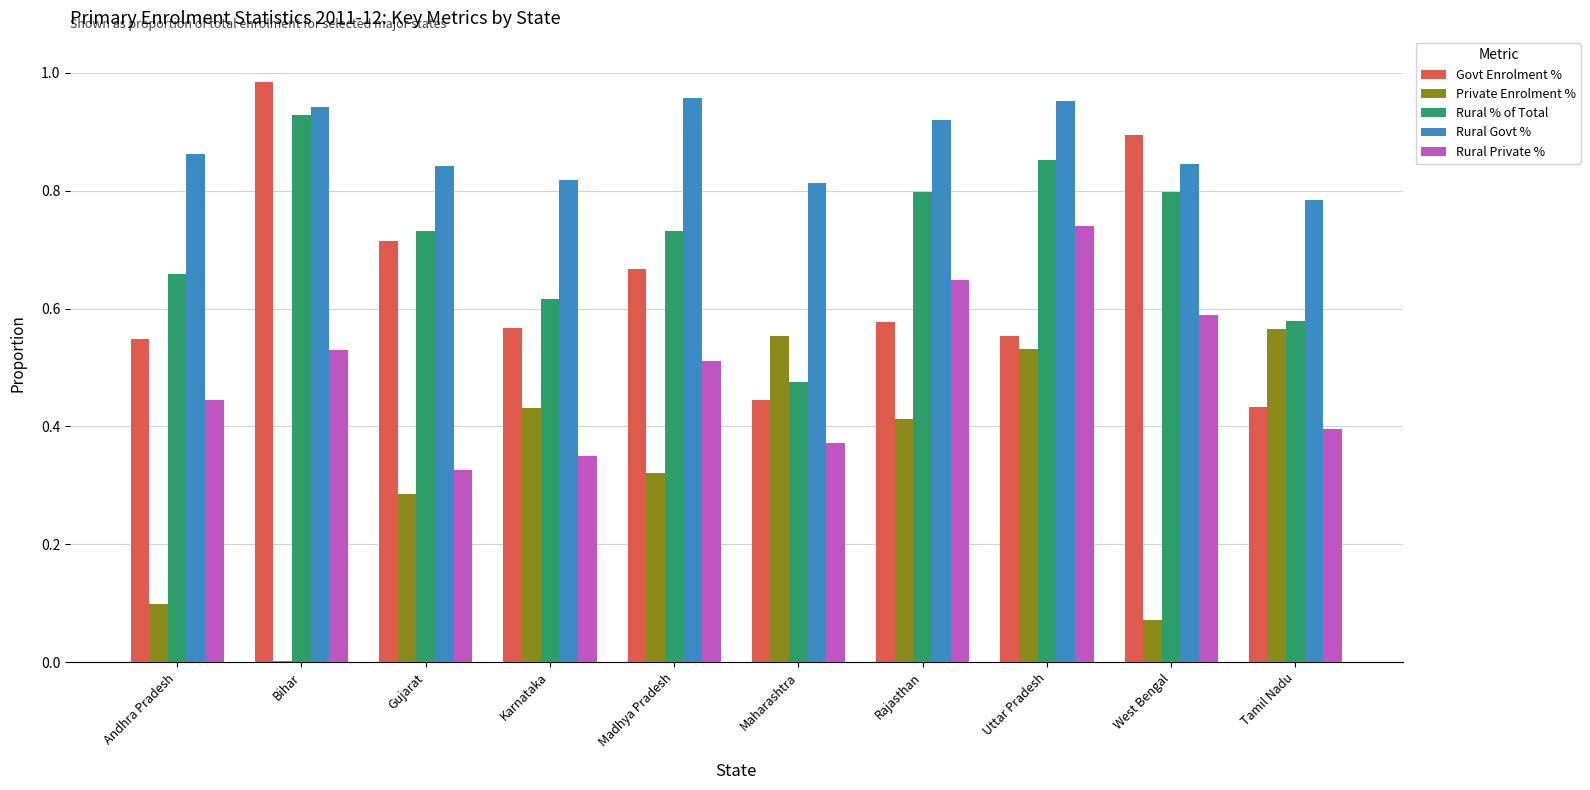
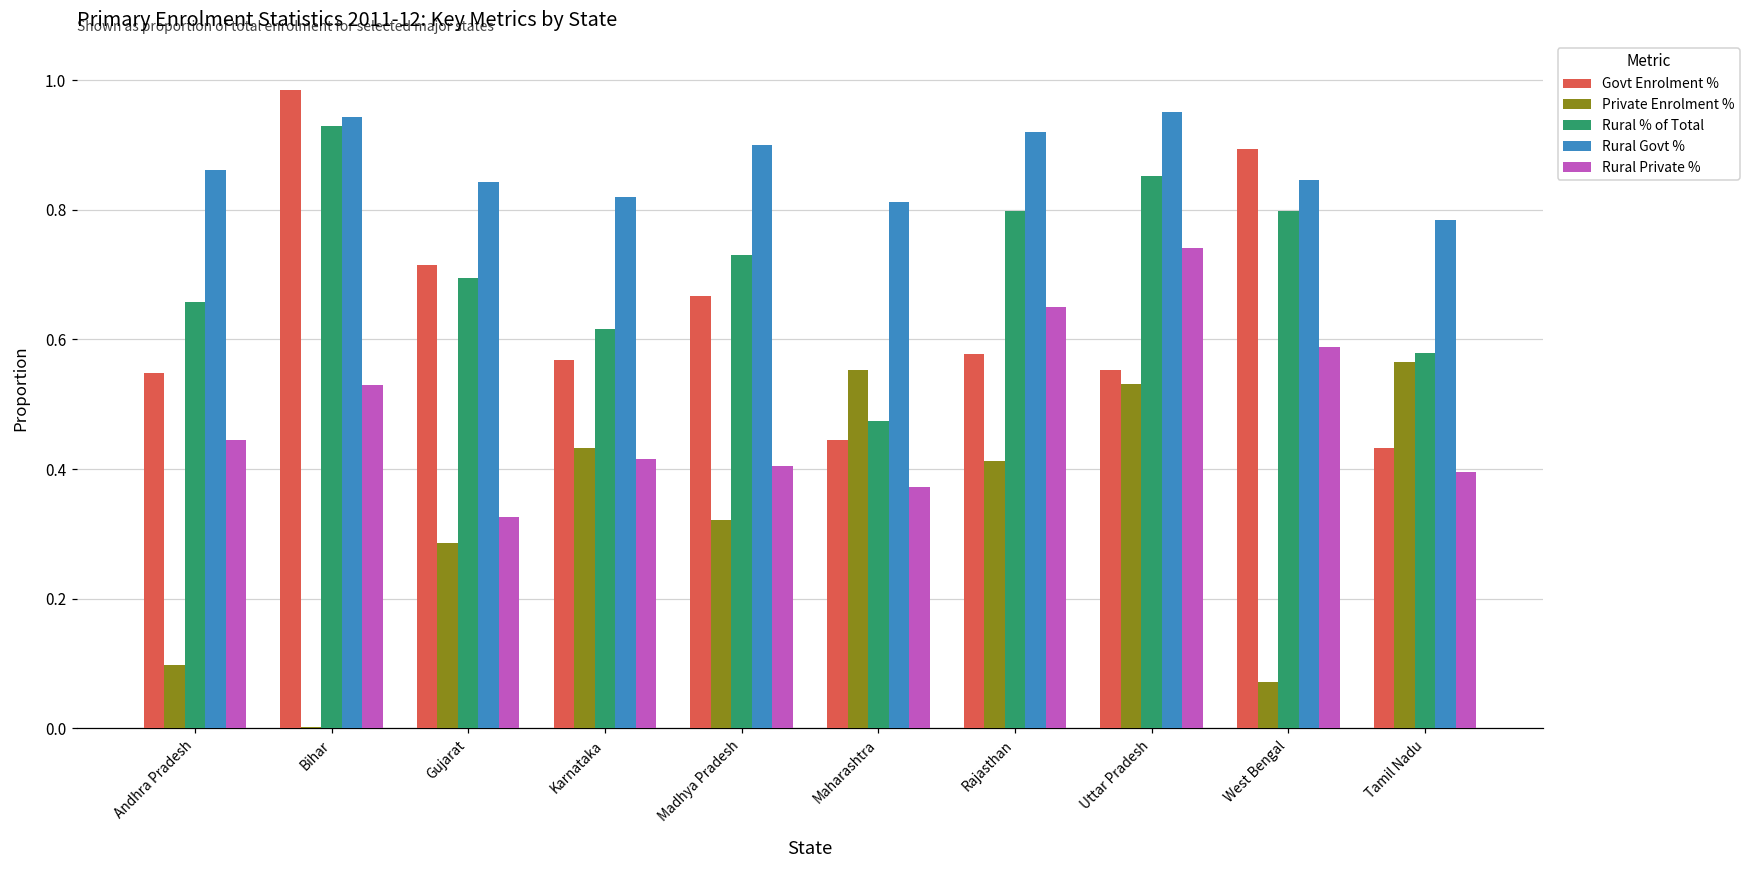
Rural % of Total, Gujarat: 0.73 -> 0.69
Rural Private %, Karnataka: 0.35 -> 0.42
Rural Govt %, Madhya Pradesh: 0.96 -> 0.90
Rural Private %, Madhya Pradesh: 0.51 -> 0.40
